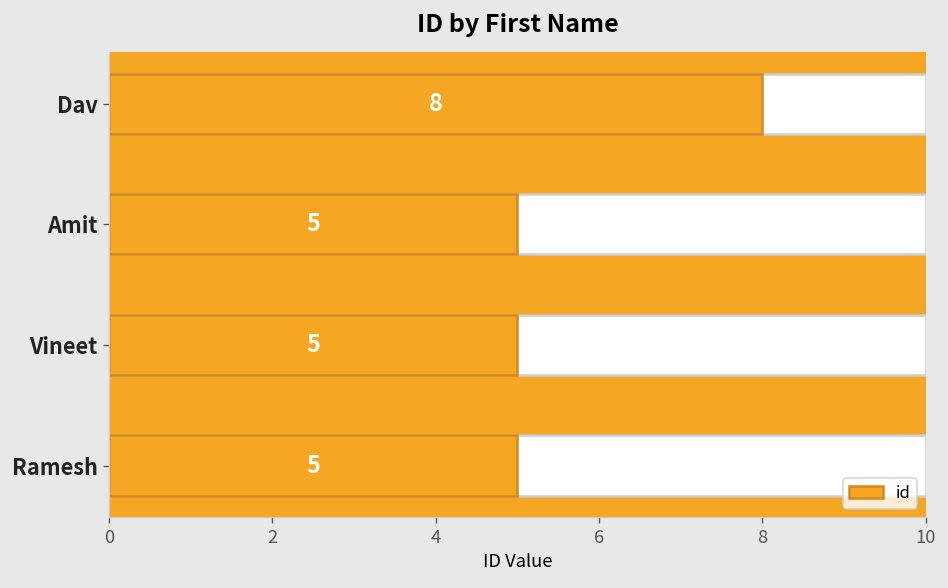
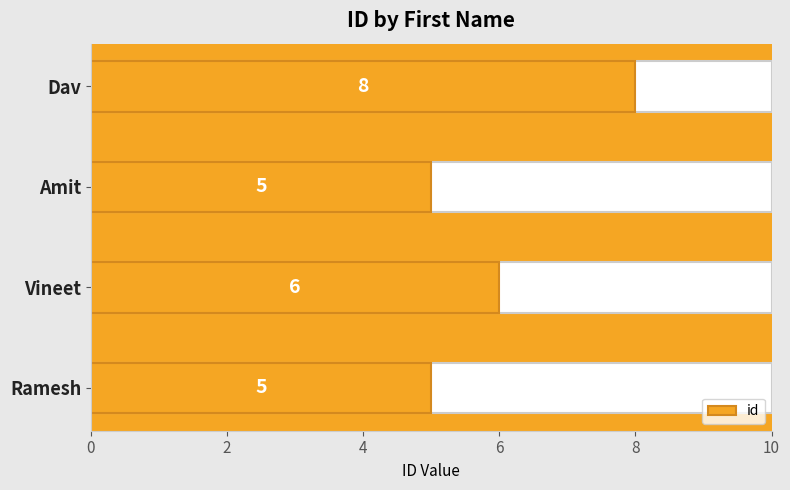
Vineet: 5 -> 6
